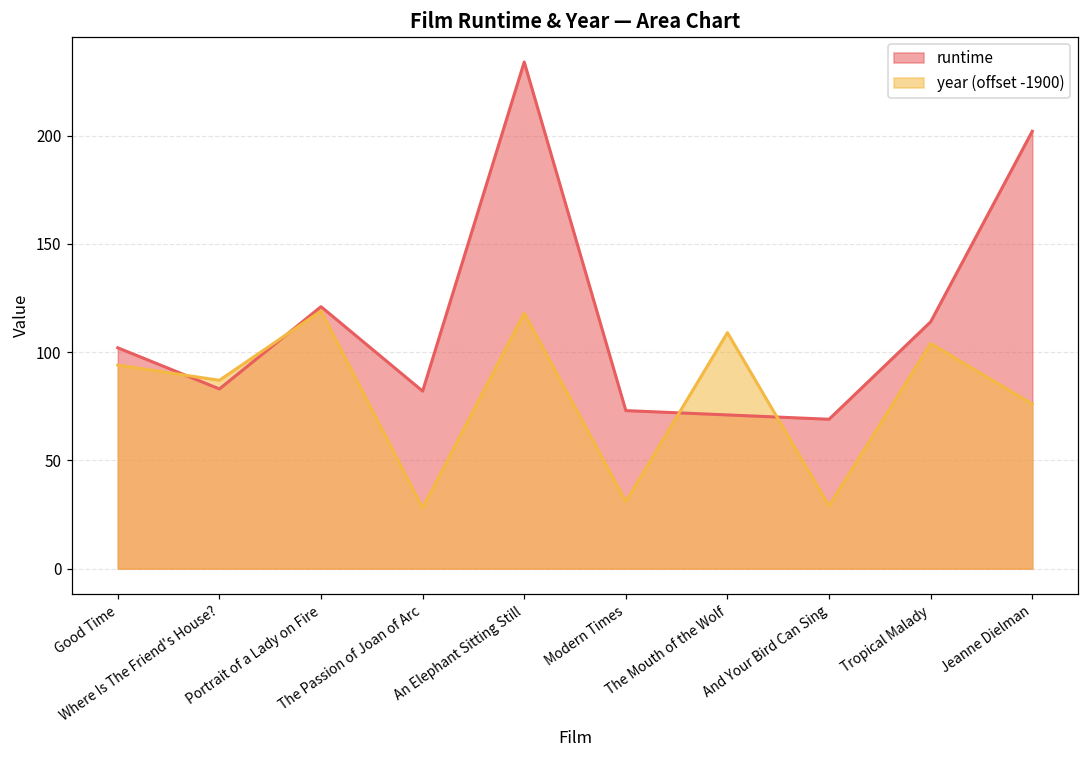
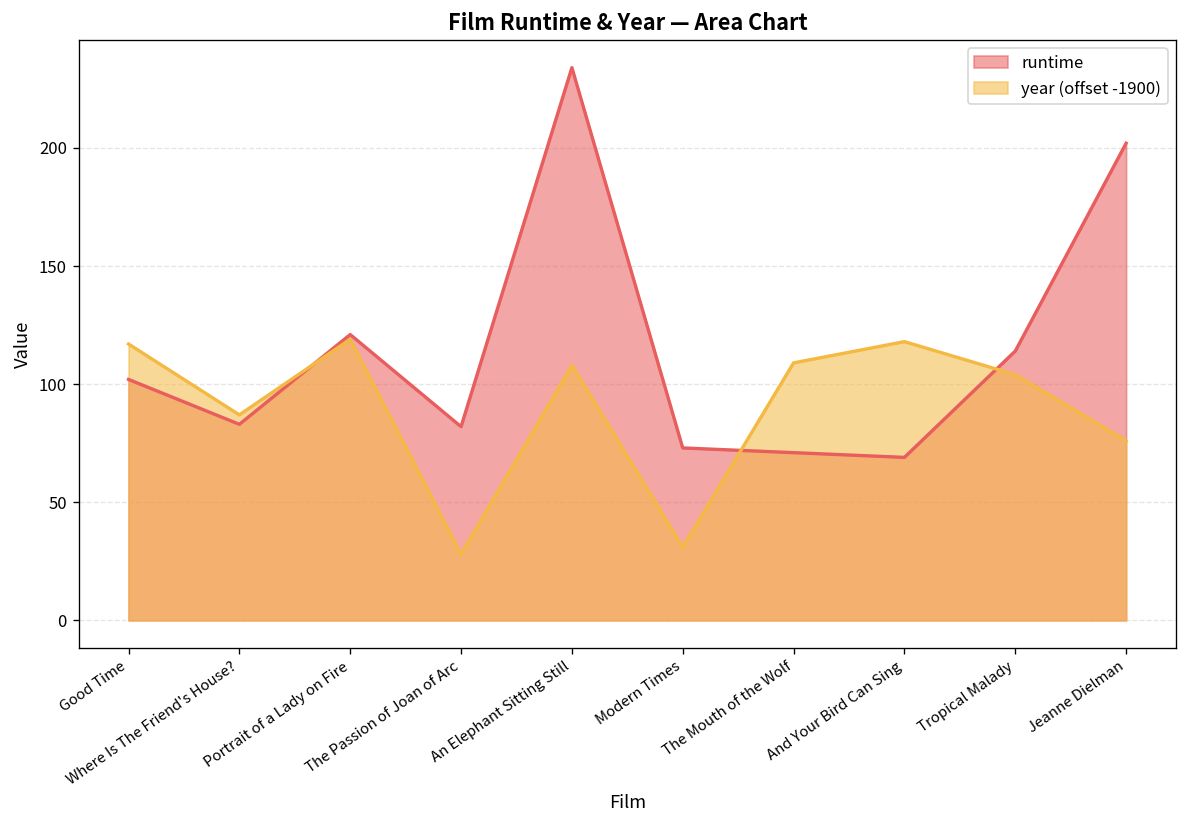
year (offset -1900), Good Time: 94 -> 117
year (offset -1900), An Elephant Sitting Still: 118 -> 108
year (offset -1900), And Your Bird Can Sing: 29 -> 118
